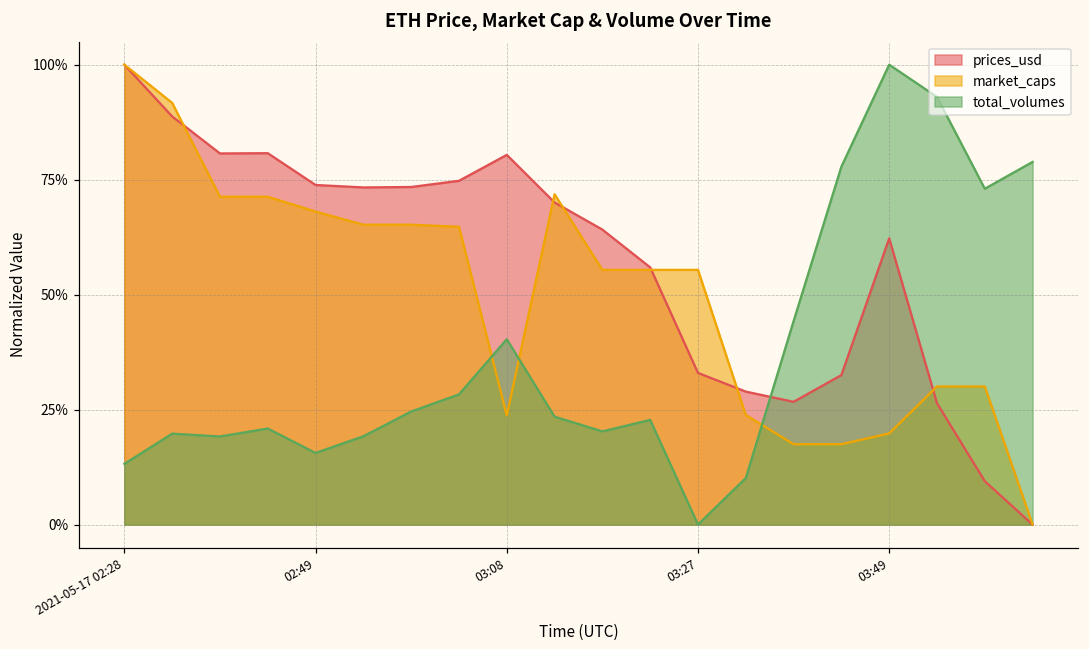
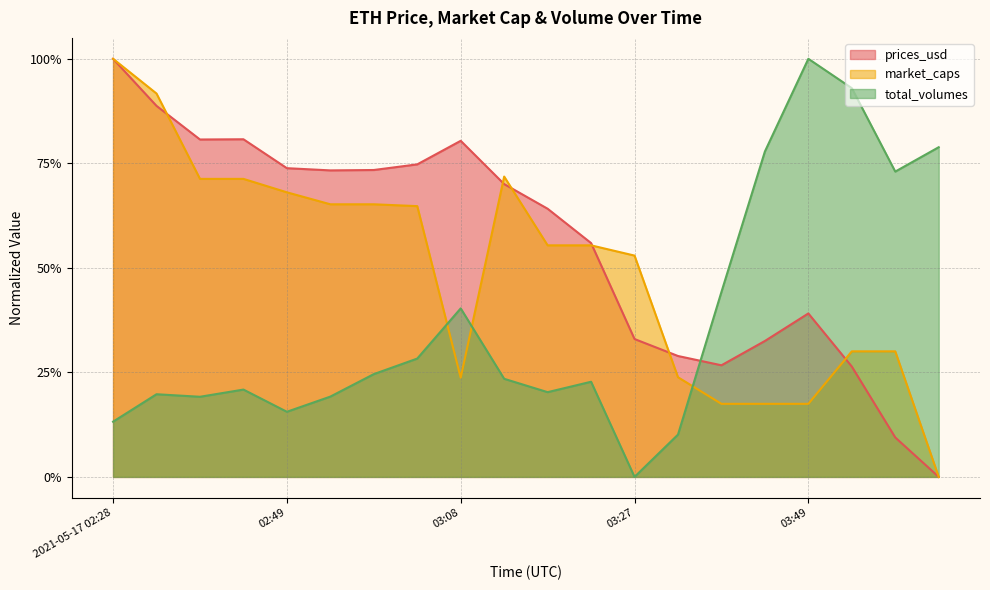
market_caps, 03:27: 55% -> 53%
prices_usd, 03:49: 62% -> 39%
market_caps, 03:49: 20% -> 17%
